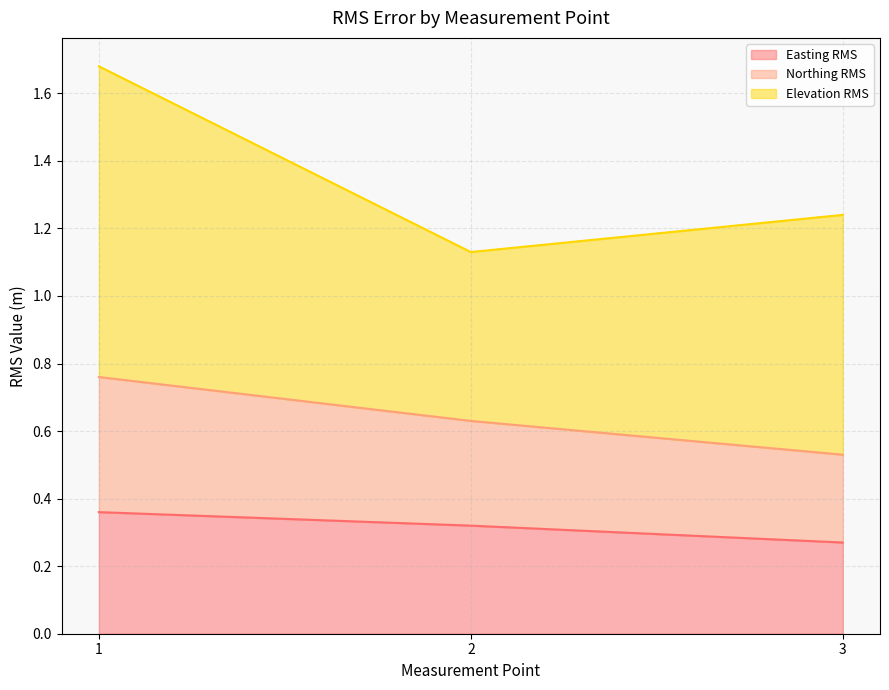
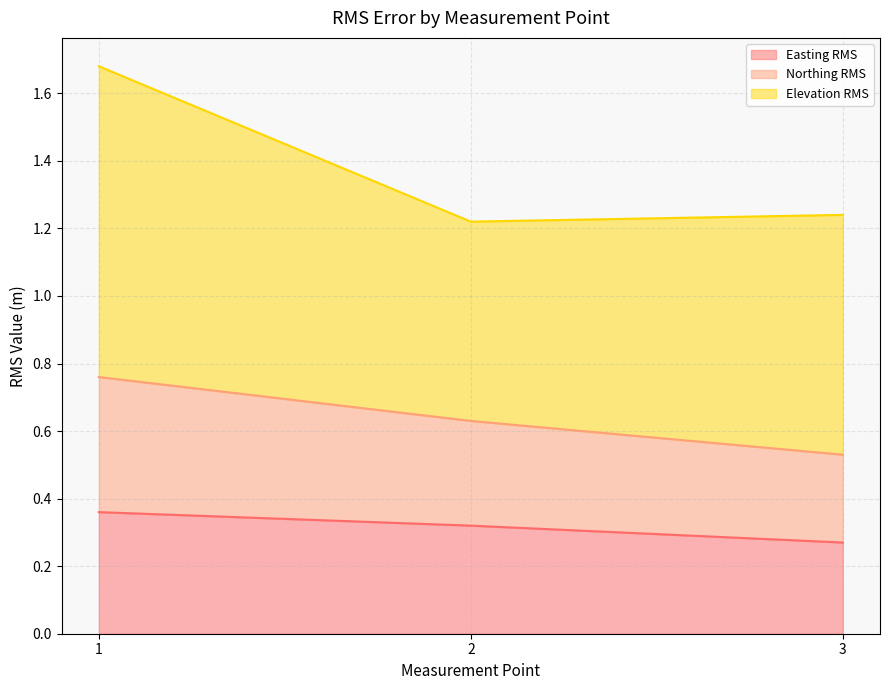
Elevation RMS, 2: 0.50 -> 0.59
